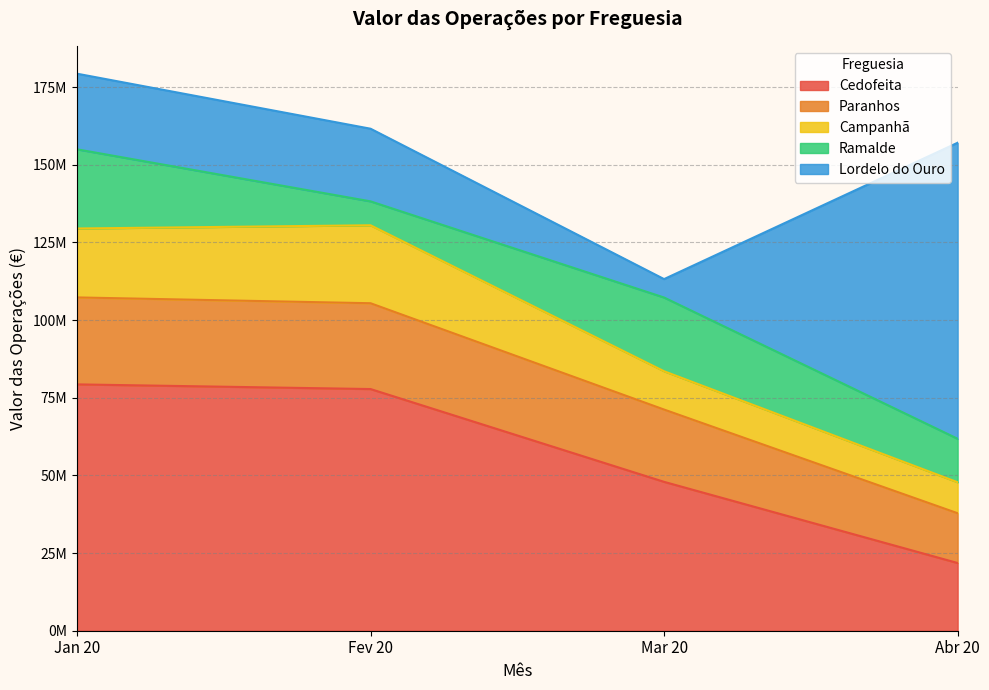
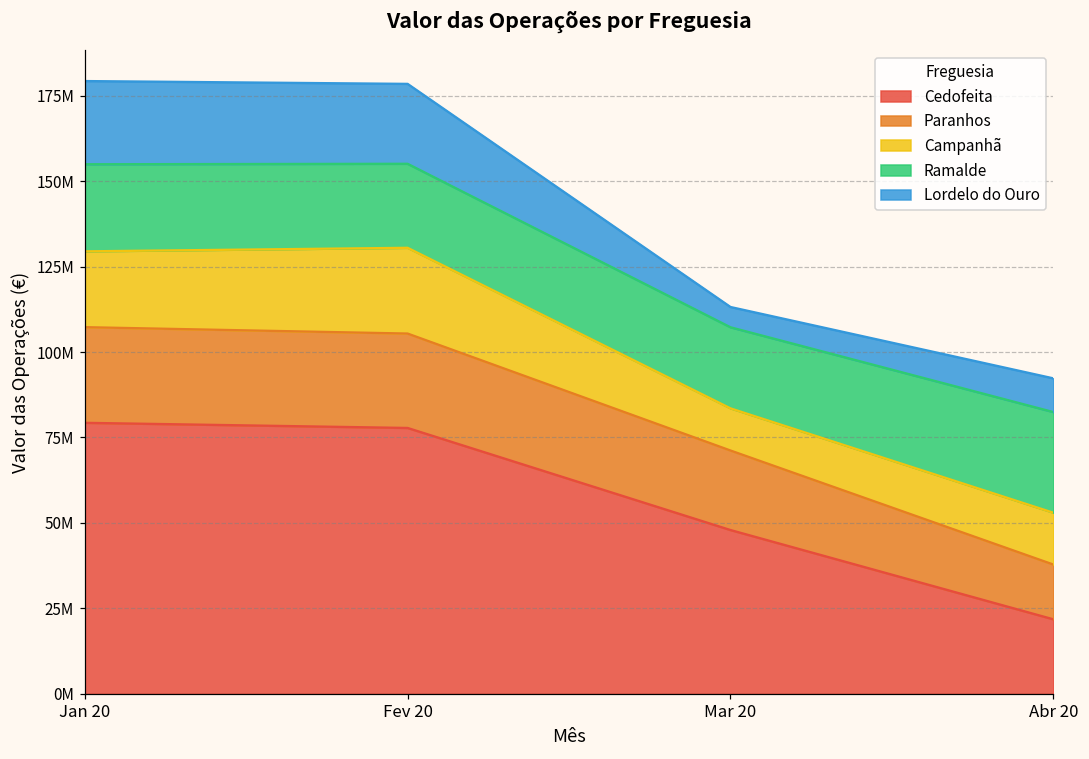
Ramalde, Fev 20: 8000000 -> 25000000
Campanhã, Abr 20: 10000000 -> 15000000
Ramalde, Abr 20: 14000000 -> 29000000
Lordelo do Ouro, Abr 20: 95000000 -> 10000000
